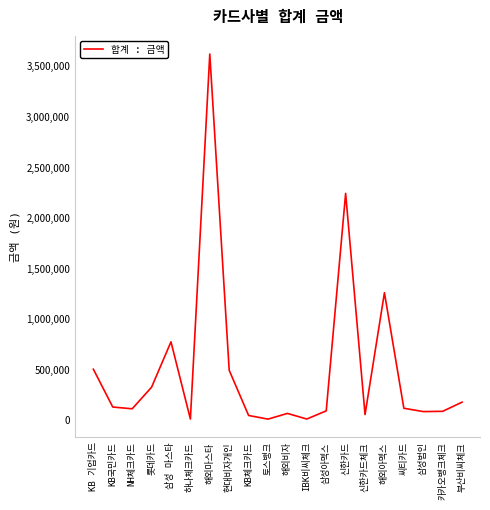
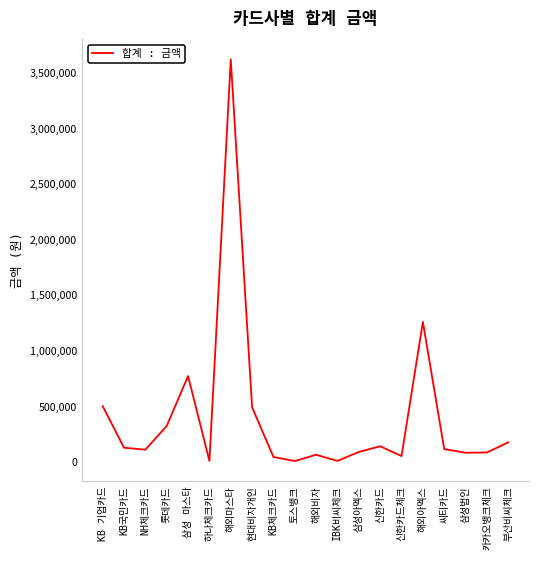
신한카드: 2,240,000 -> 140,000
